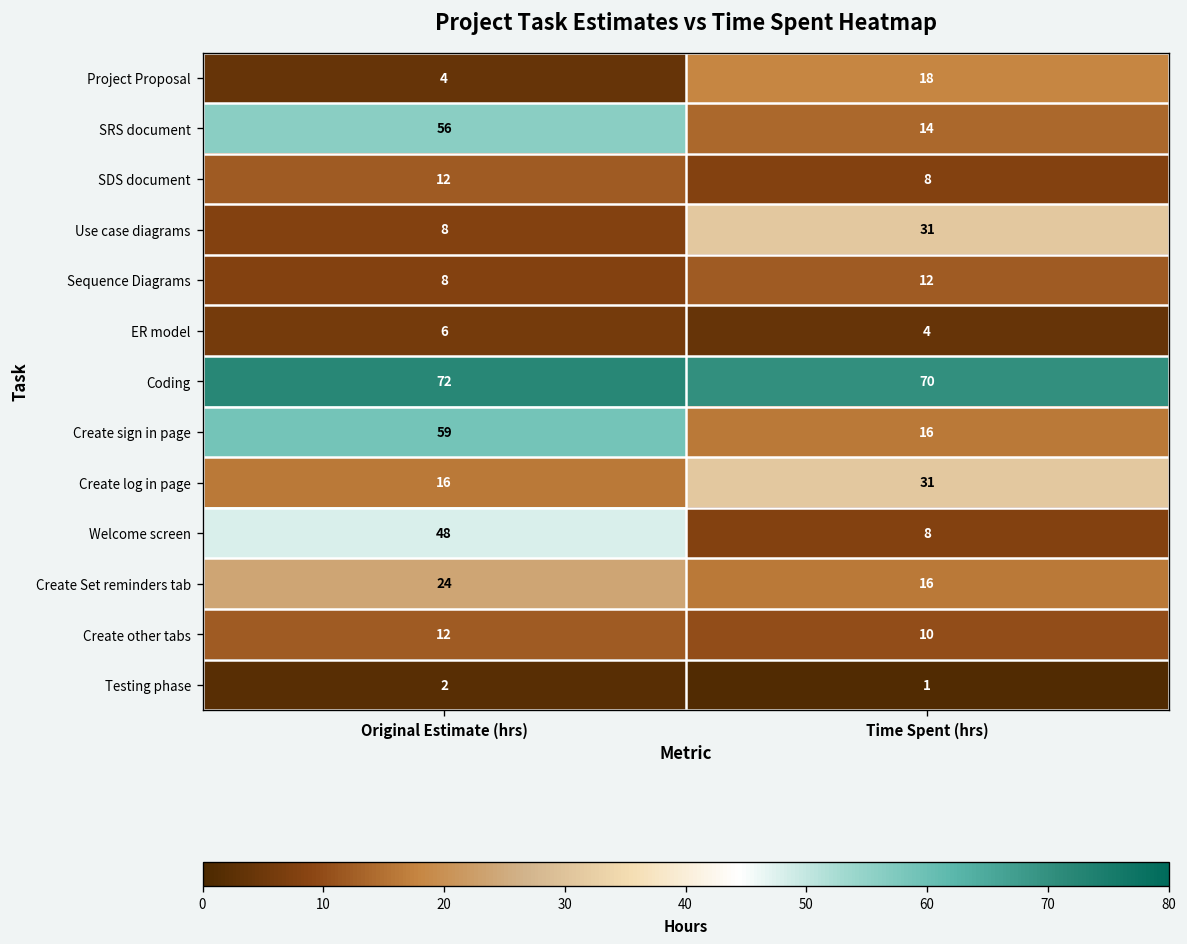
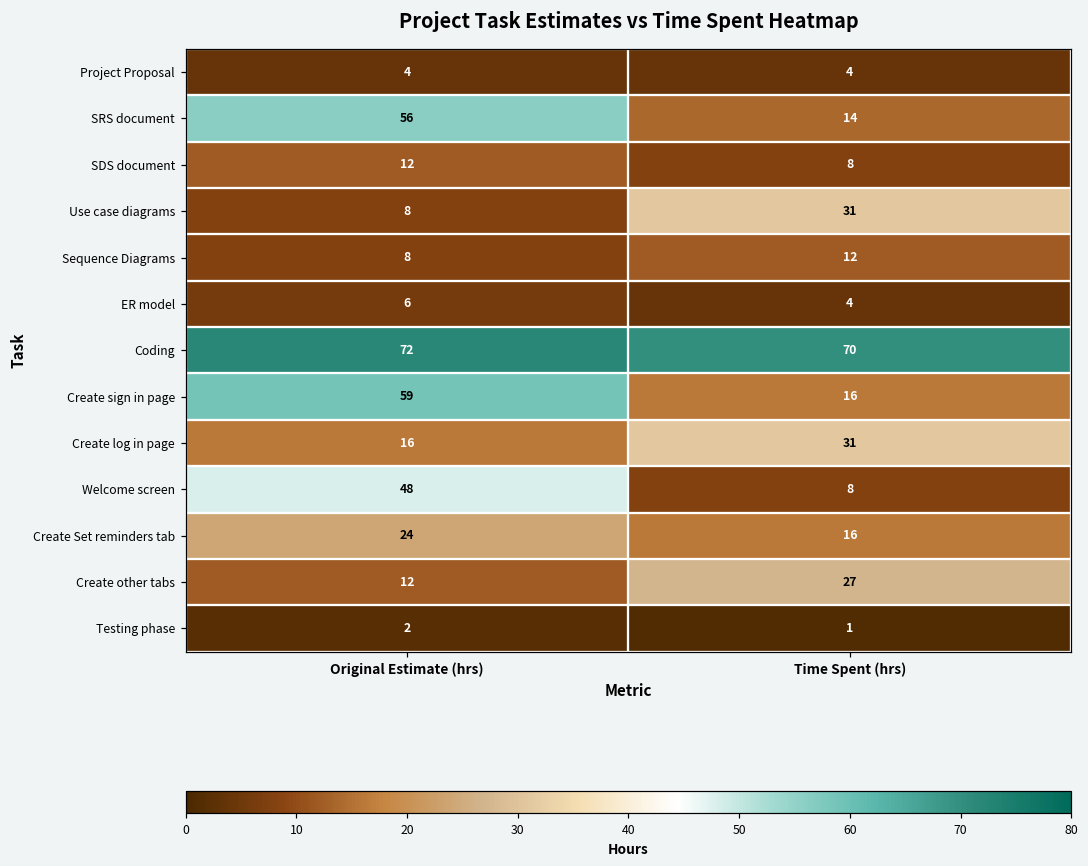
Project Proposal, Time Spent (hrs): 18 -> 4
Create other tabs, Time Spent (hrs): 10 -> 27
